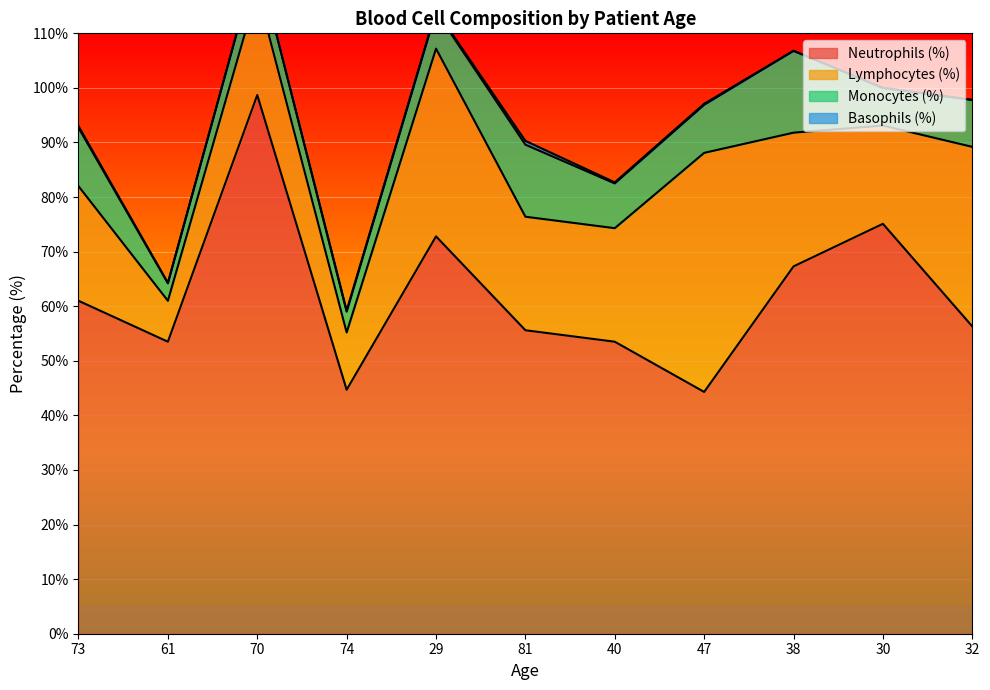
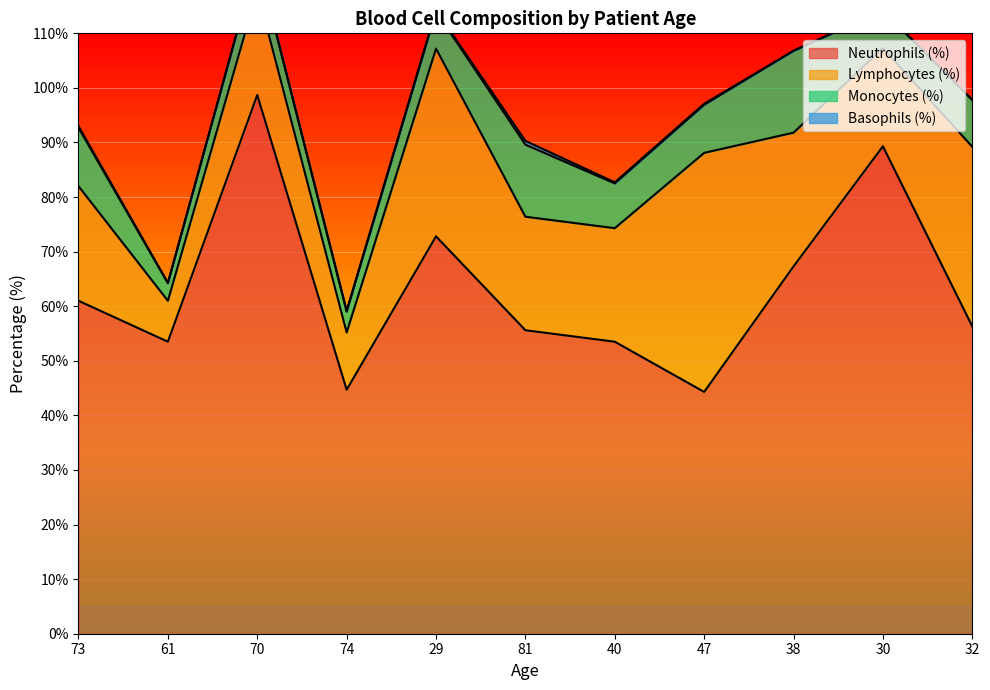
Neutrophils (%), 30: 75% -> 89%
